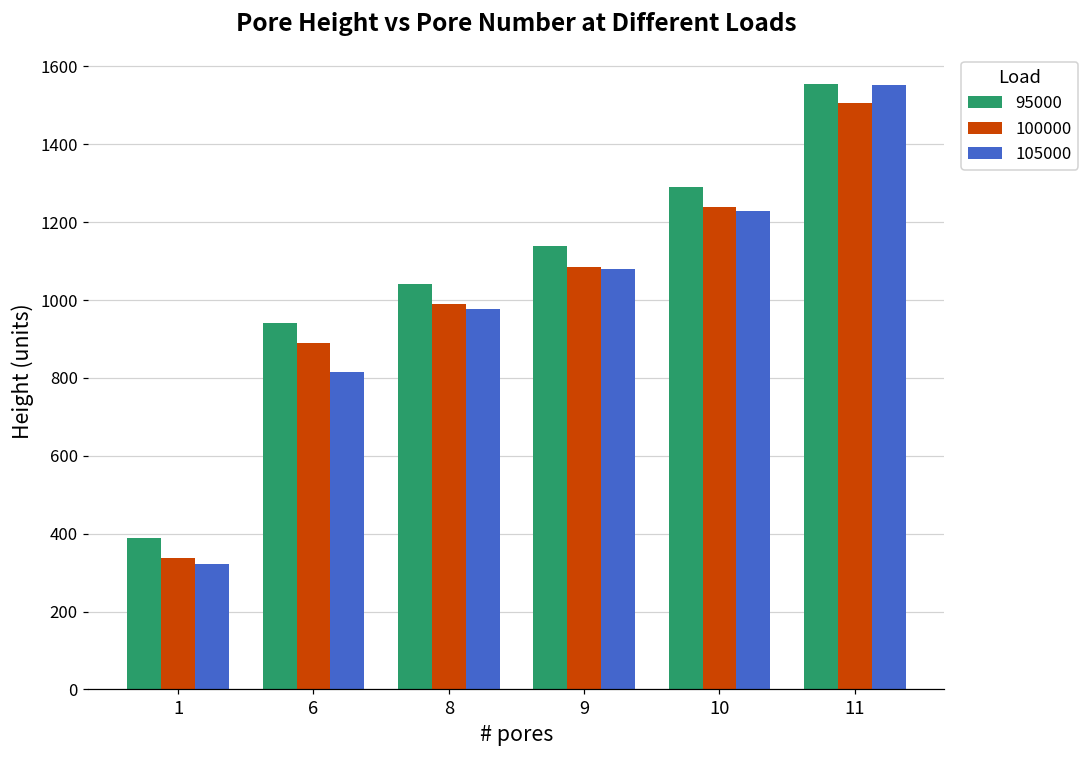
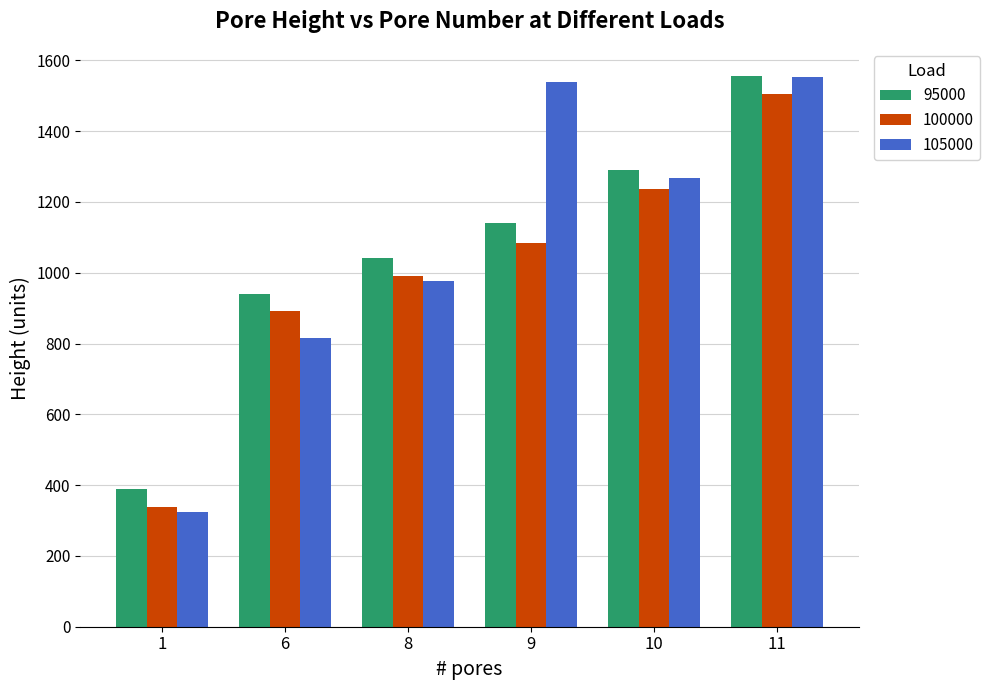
105000, 9: 1080 -> 1540
105000, 10: 1230 -> 1270
